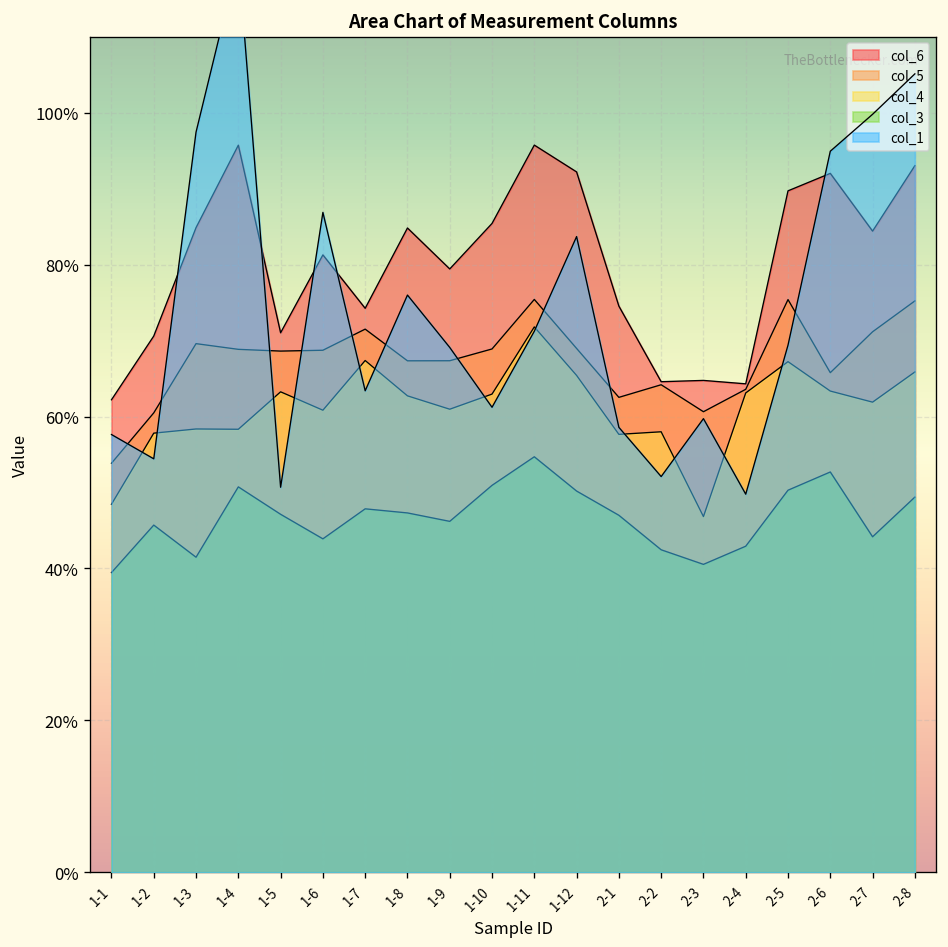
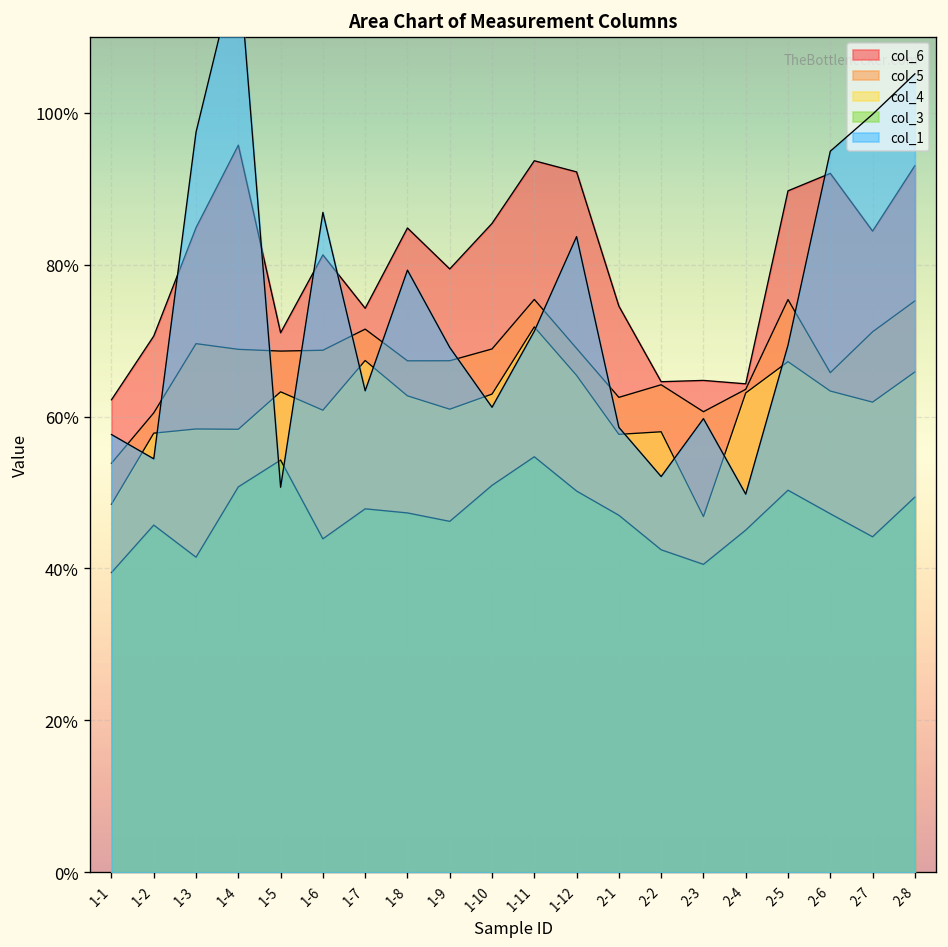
col_3, 1-5: 47% -> 54%
col_1, 1-8: 76% -> 79%
col_6, 1-11: 96% -> 94%
col_3, 2-4: 43% -> 45%
col_3, 2-6: 53% -> 47%
